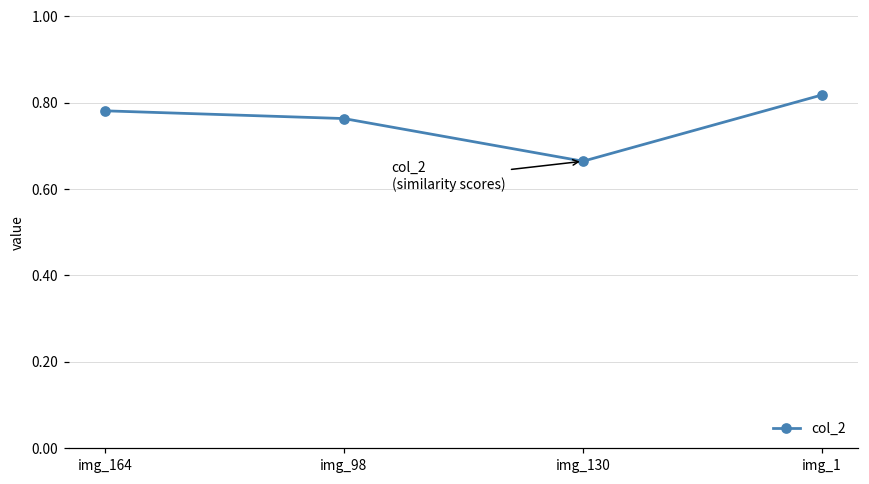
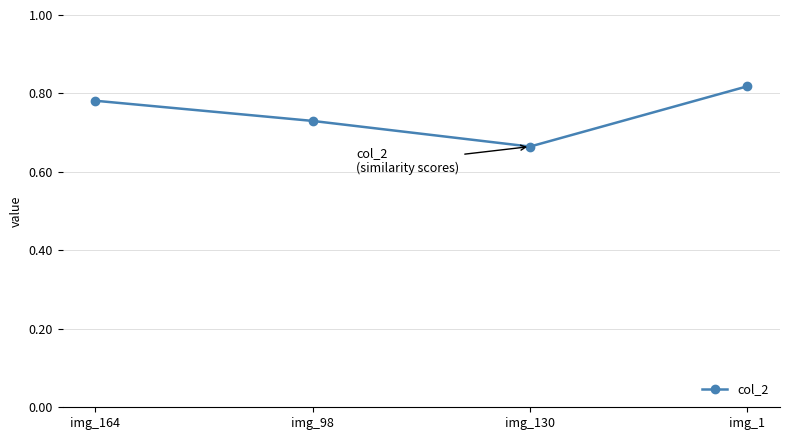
img_98: 0.76 -> 0.73
